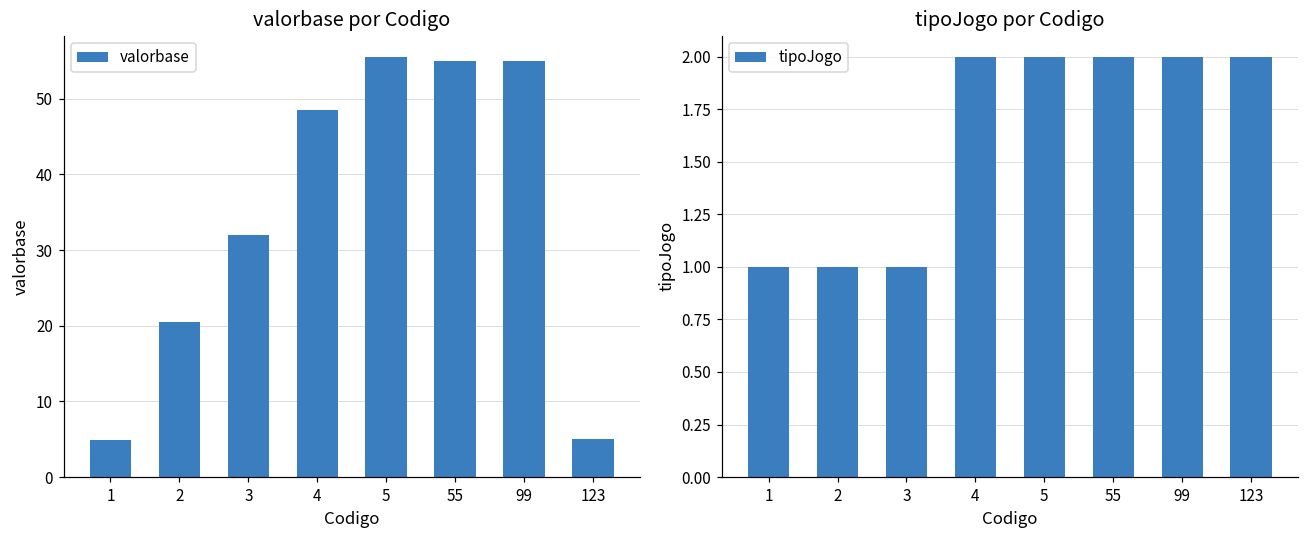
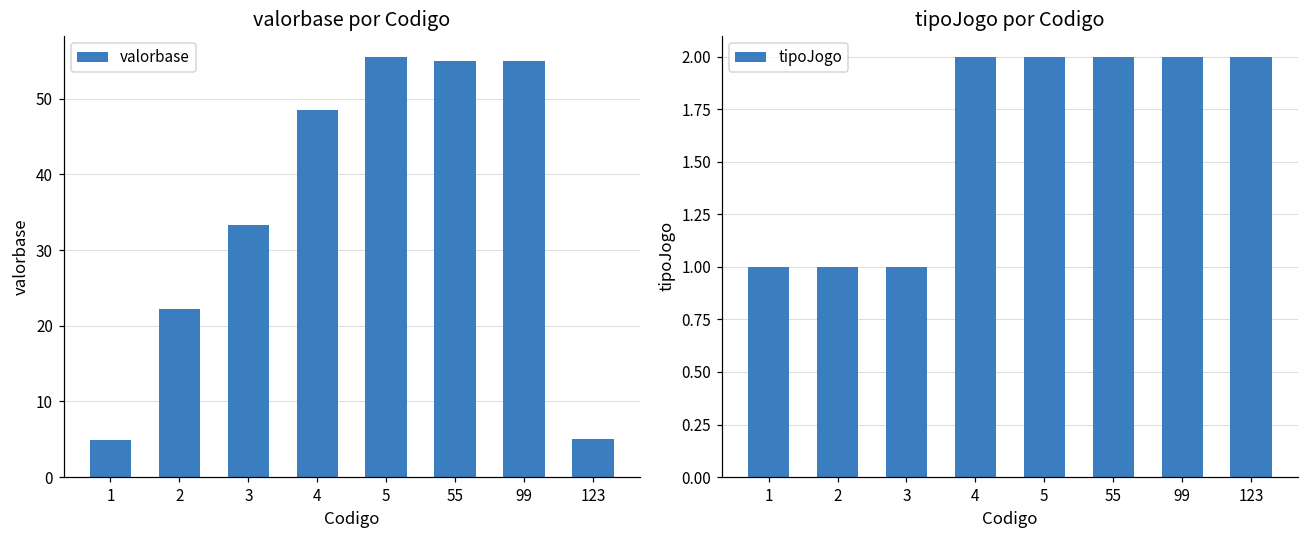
valorbase por Codigo, 2: 20 -> 22
valorbase por Codigo, 3: 32 -> 33
